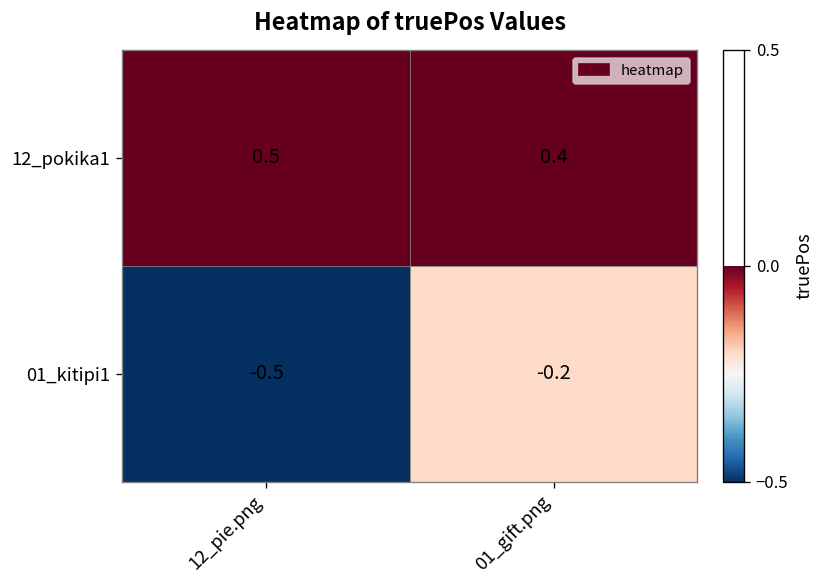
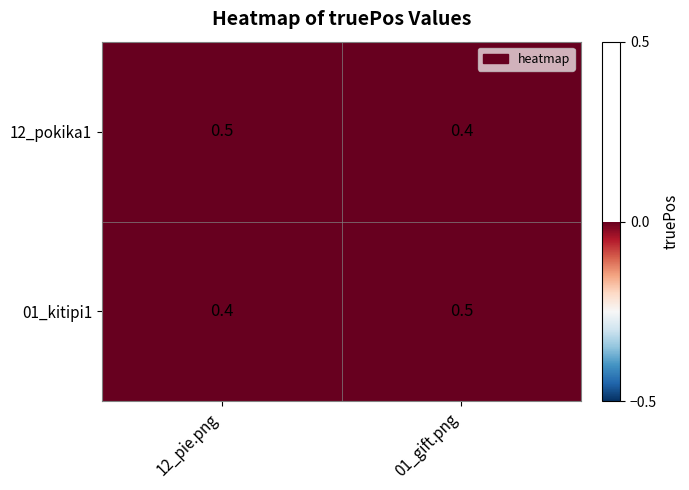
01_kitipi1, 12_pie.png: -0.5 -> 0.4
01_kitipi1, 01_gift.png: -0.2 -> 0.5
